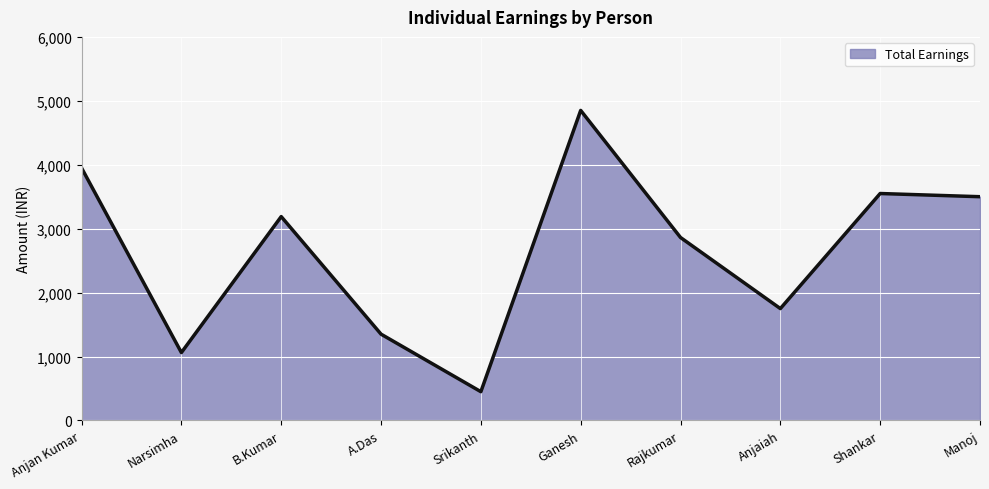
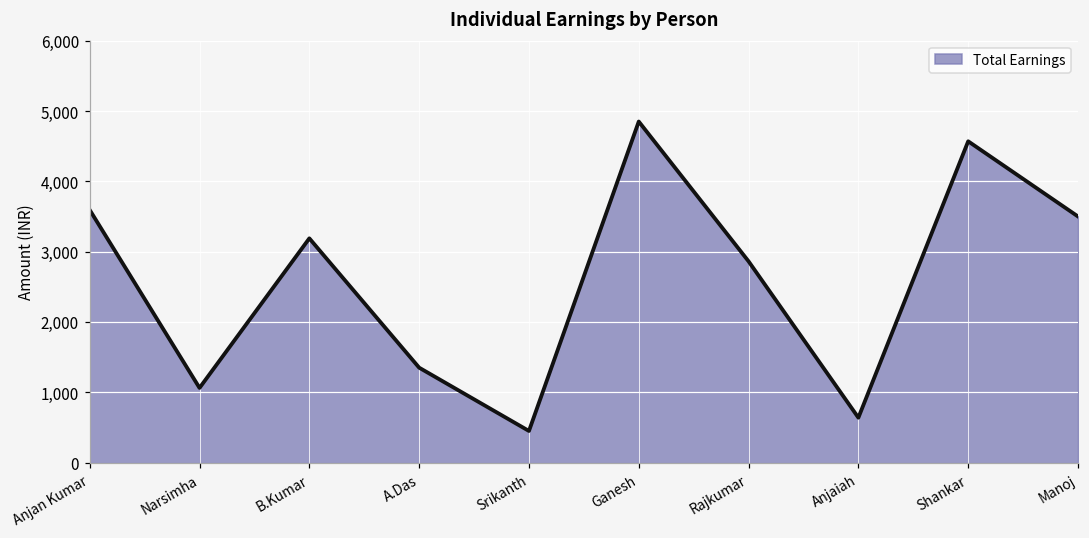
Anjan Kumar: 4,000 -> 3,600
Anjaiah: 1,800 -> 600
Shankar: 3,600 -> 4,600
